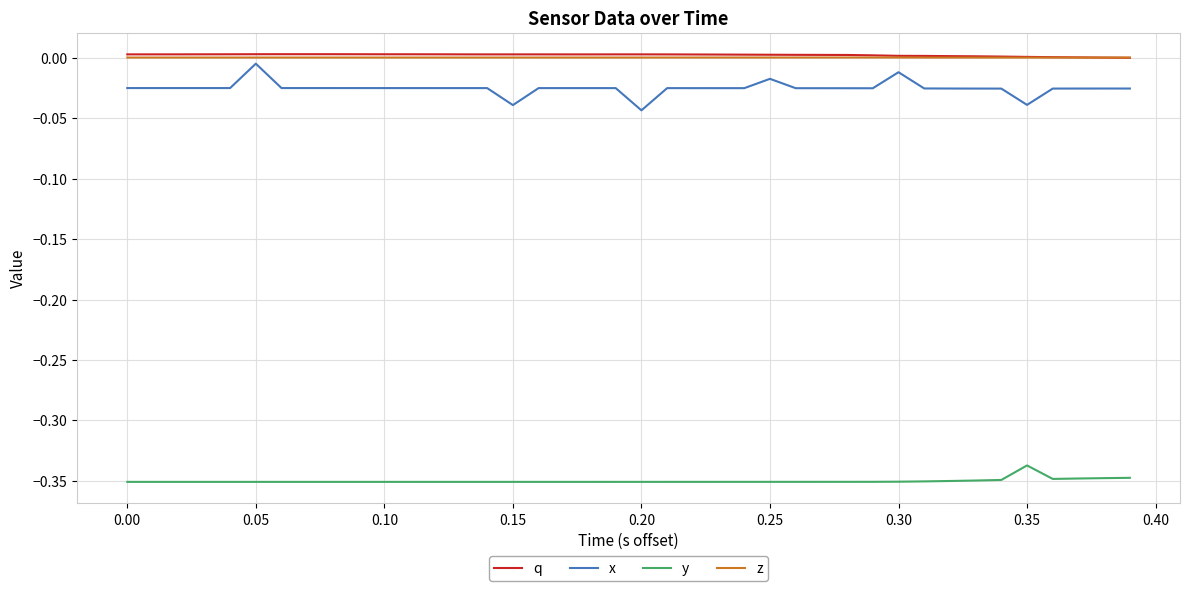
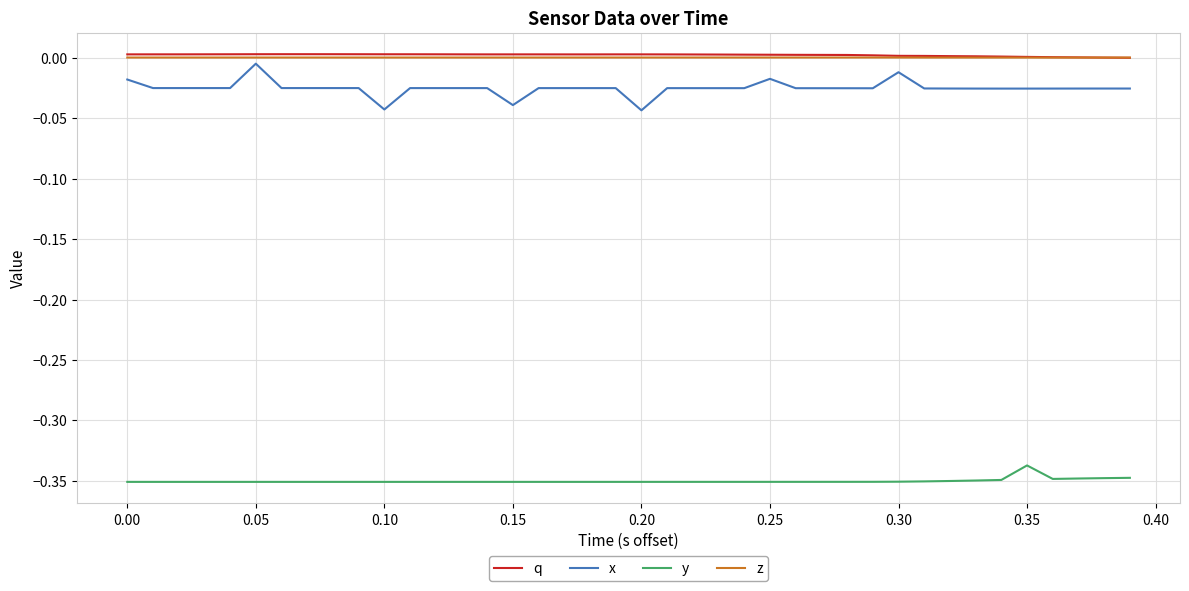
x, 0.00: -0.025 -> -0.018
x, 0.10: -0.025 -> -0.043
x, 0.35: -0.039 -> -0.025
